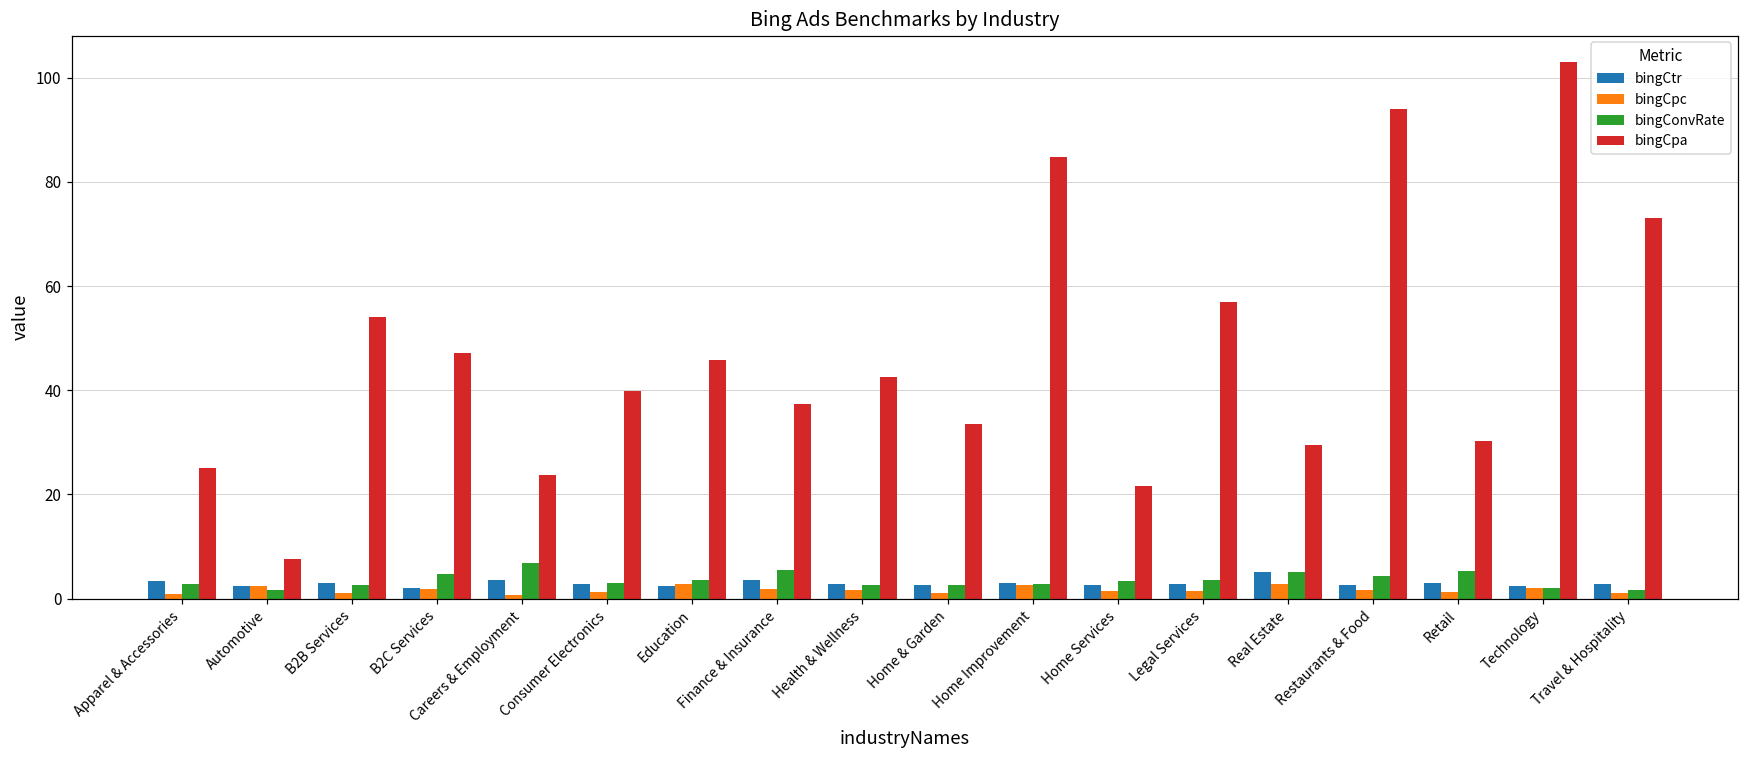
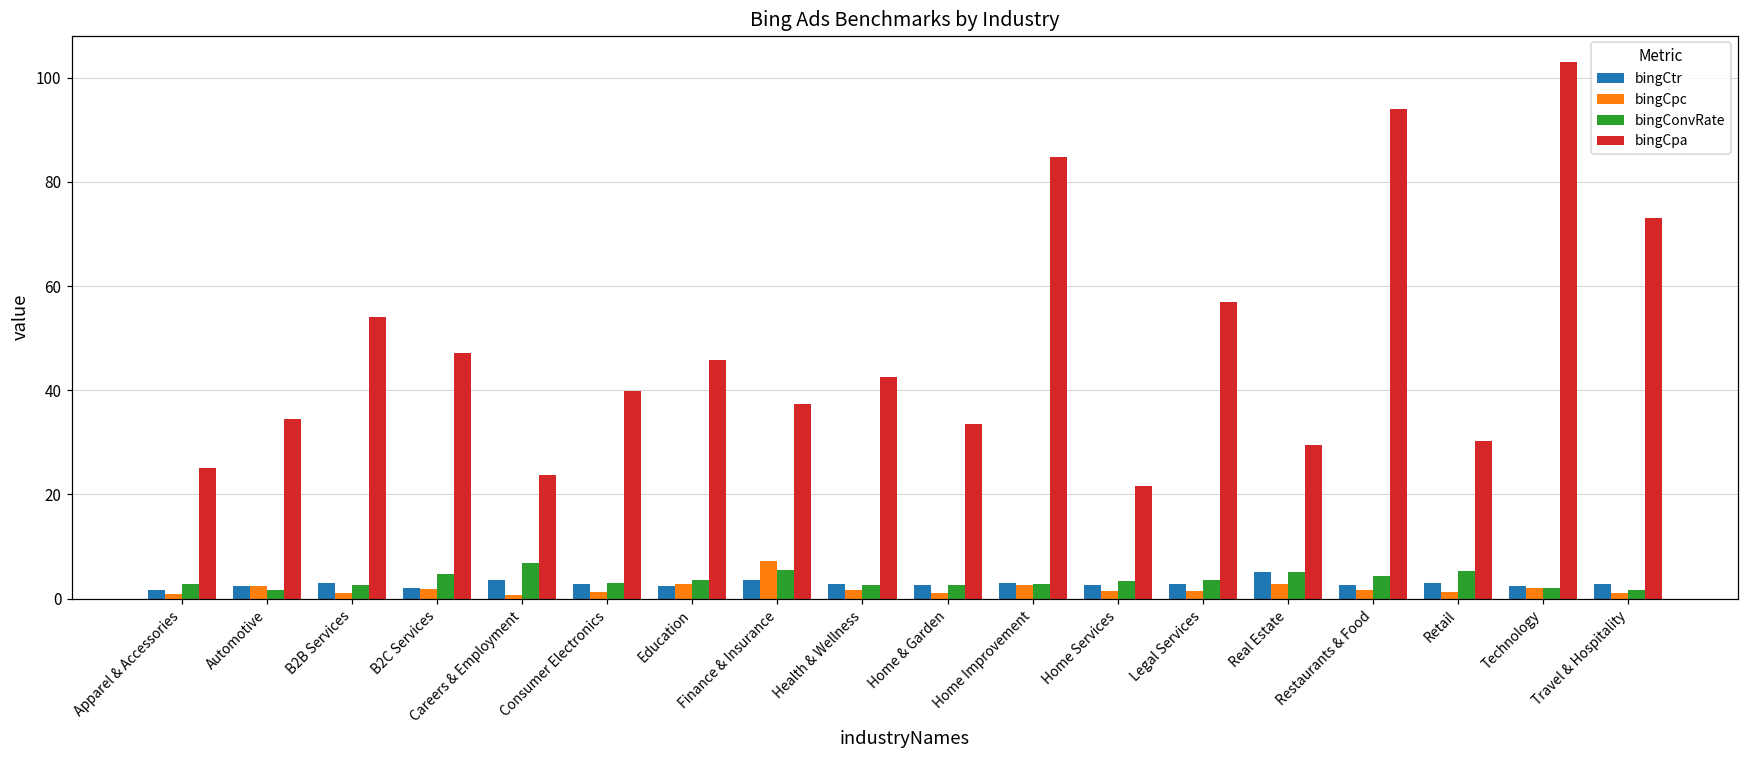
bingCtr, Apparel & Accessories: 3 -> 2
bingCpa, Automotive: 8 -> 34
bingCpc, Finance & Insurance: 2 -> 7
